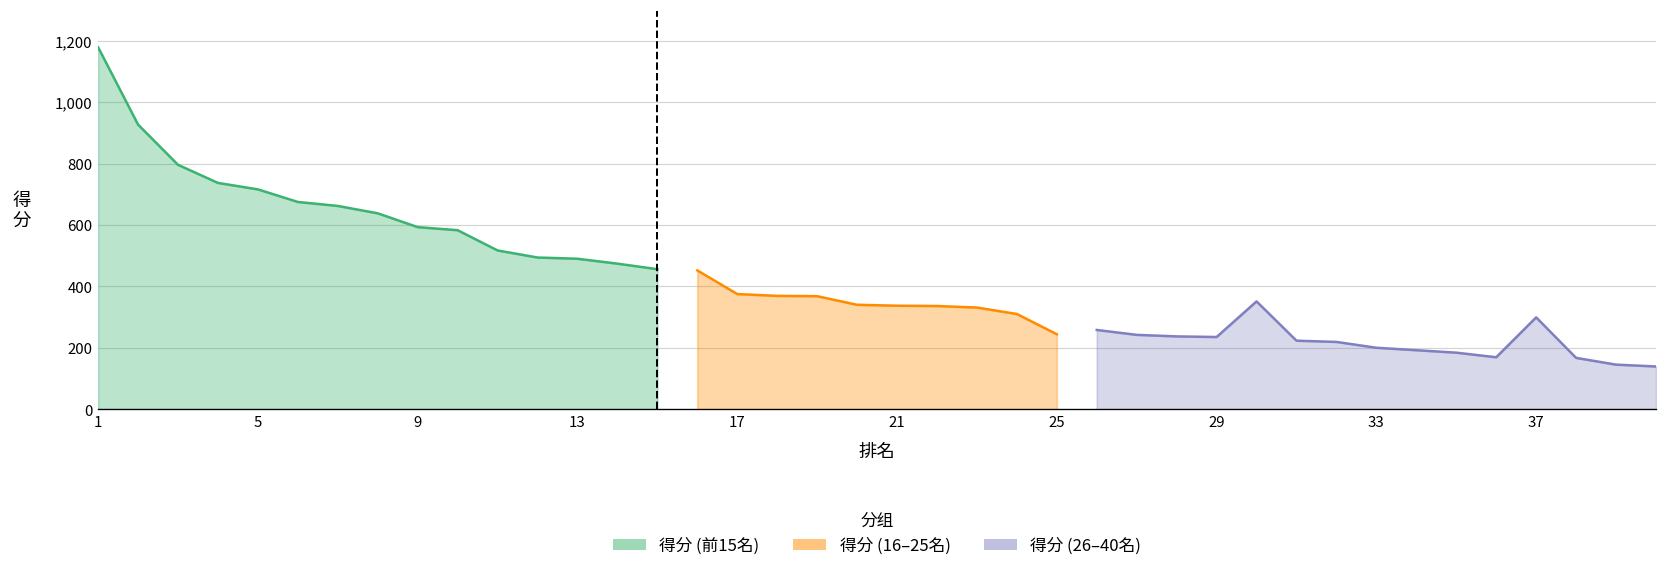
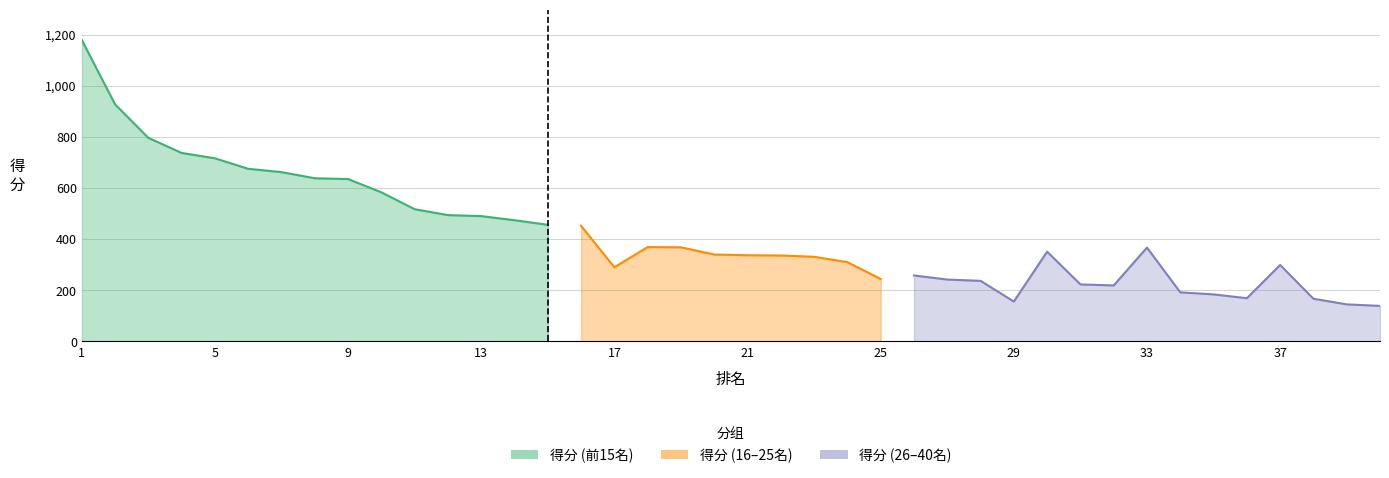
得分 (前15名), 9: 590 -> 640
得分 (16–25名), 17: 380 -> 290
得分 (26–40名), 29: 240 -> 160
得分 (26–40名), 33: 200 -> 370
